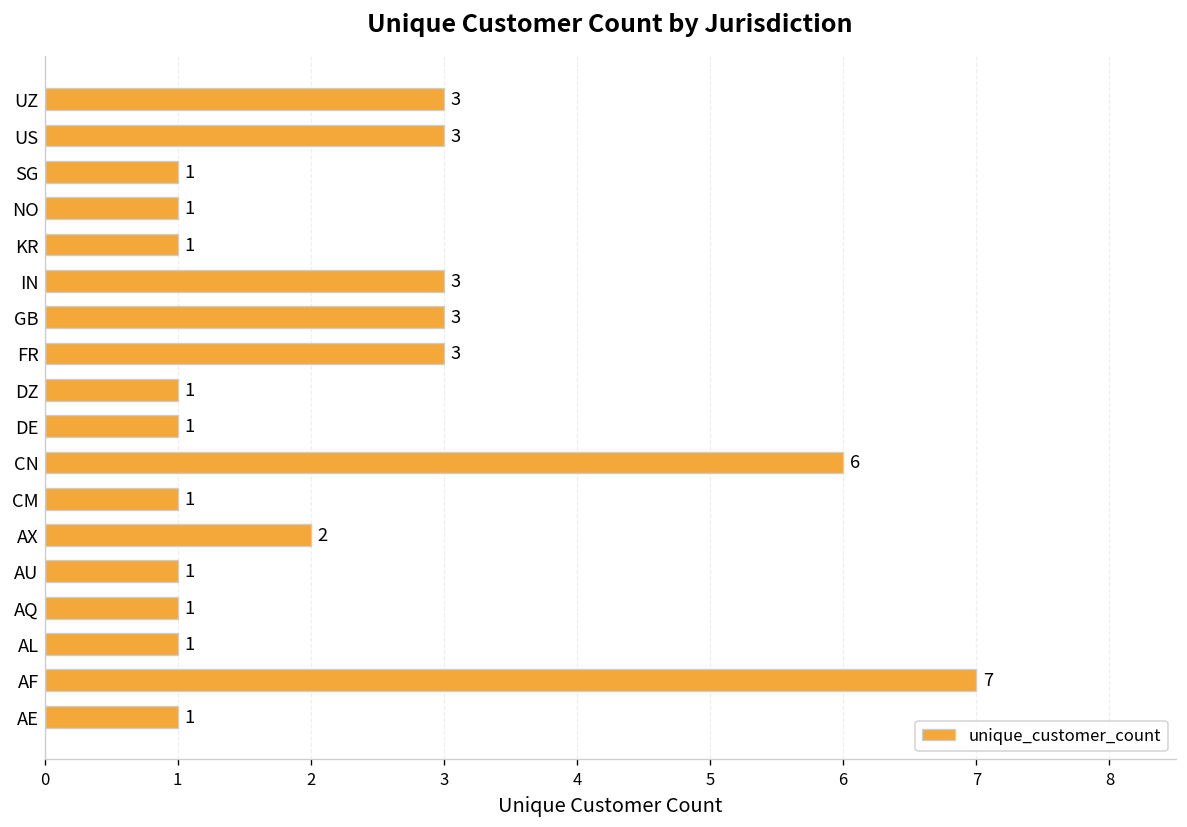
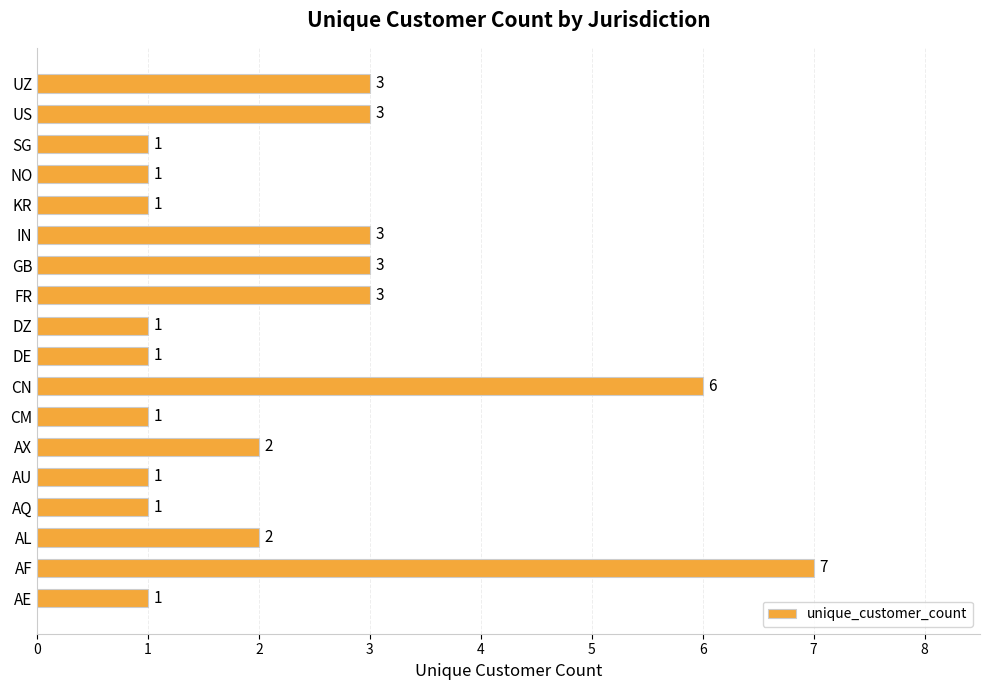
AL: 1 -> 2
